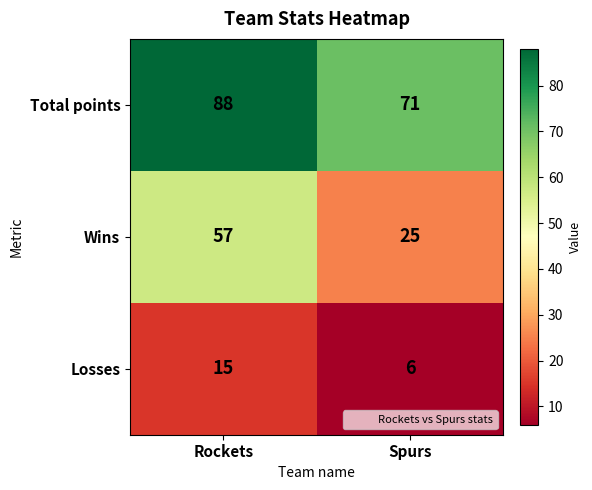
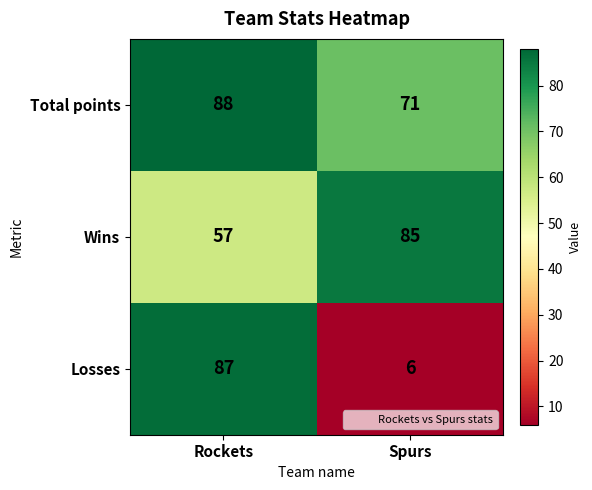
Wins, Spurs: 25 -> 85
Losses, Rockets: 15 -> 87
